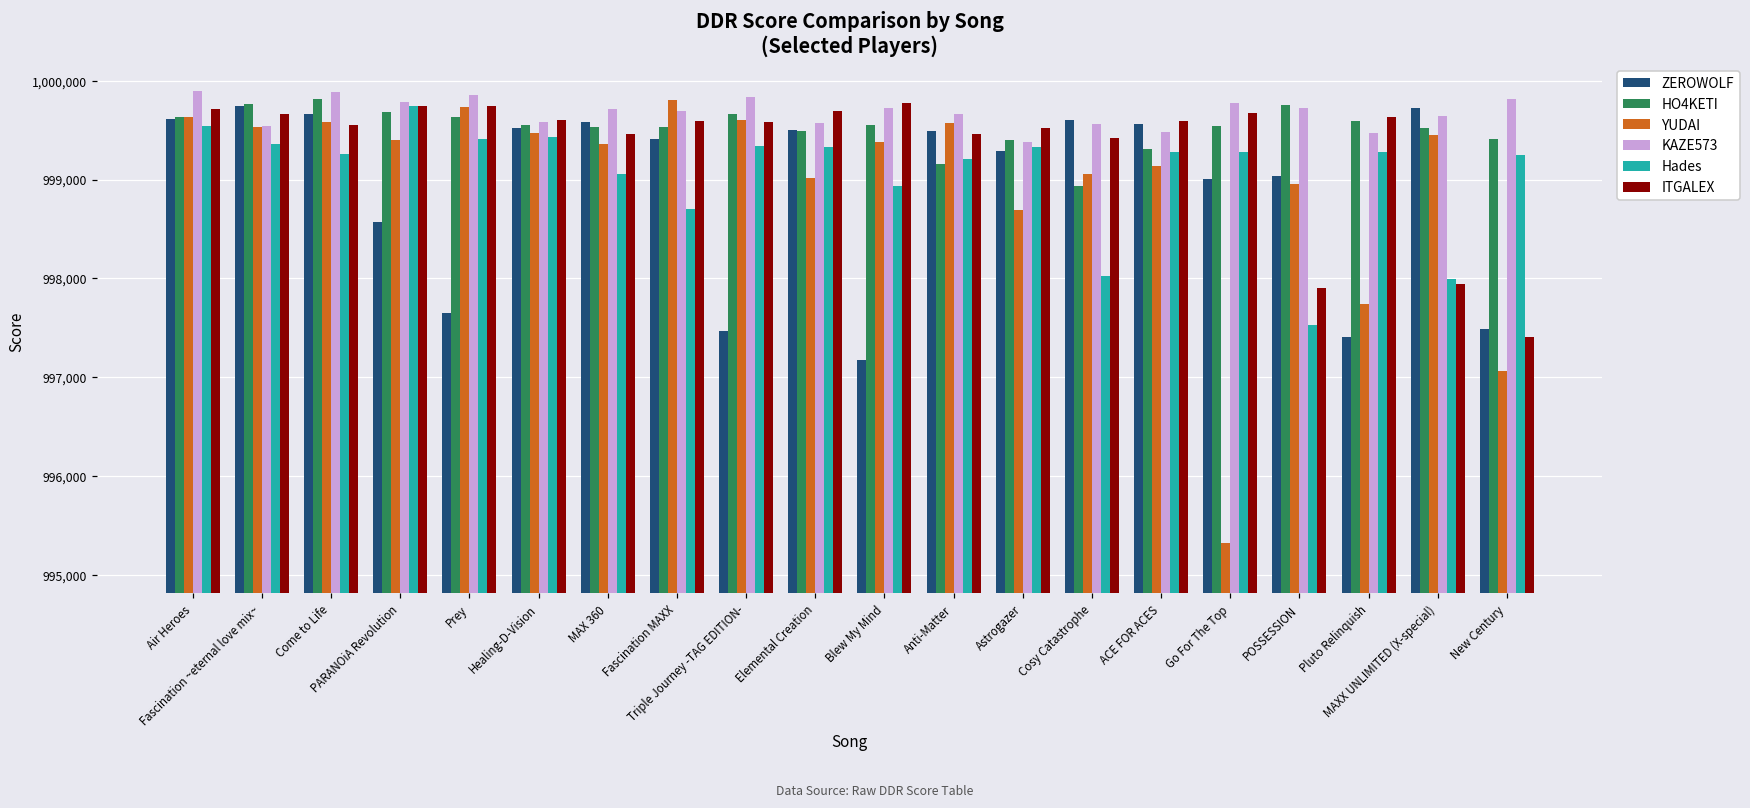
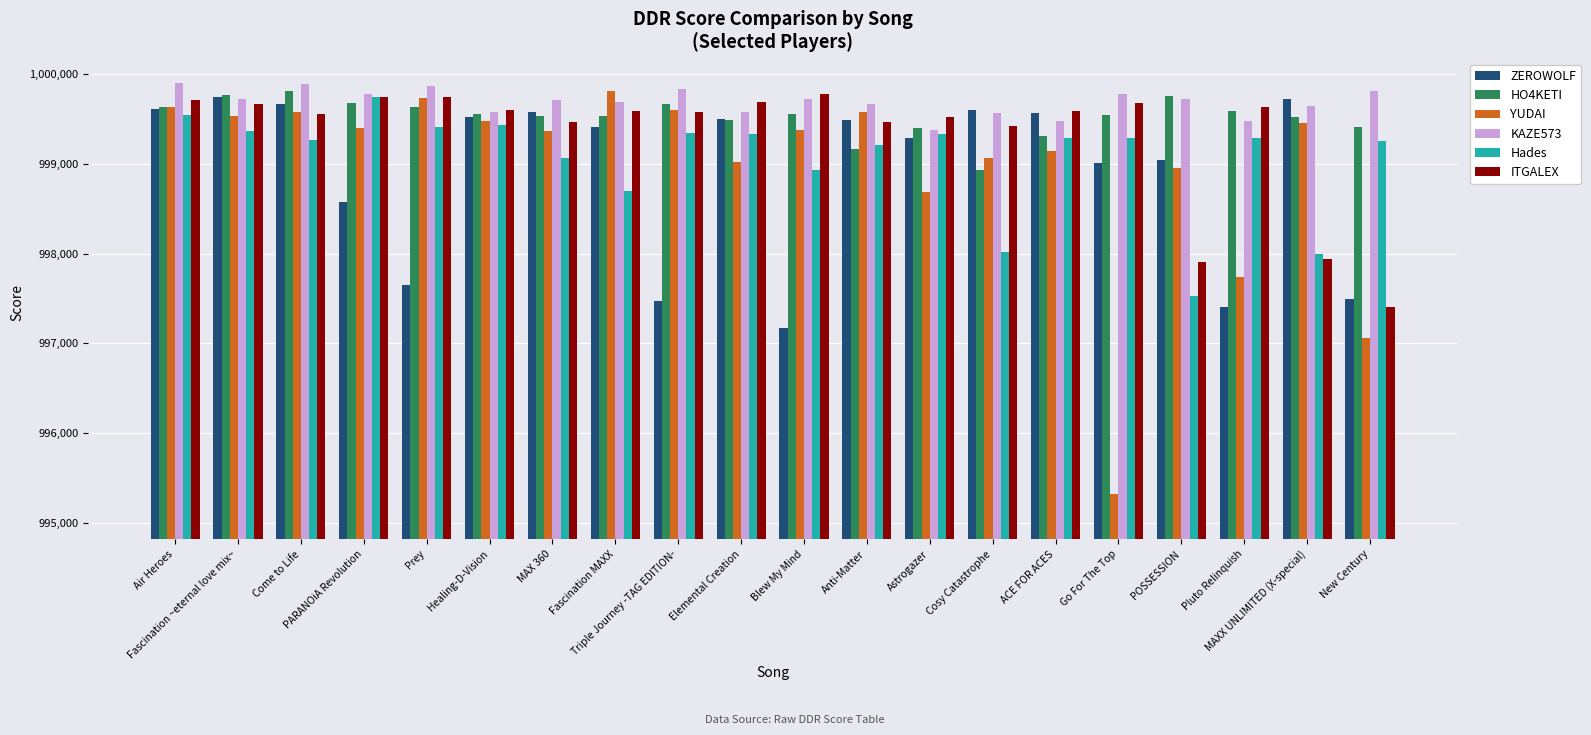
KAZE573, Fascination ~eternal love mix~: 999,500 -> 999,700
